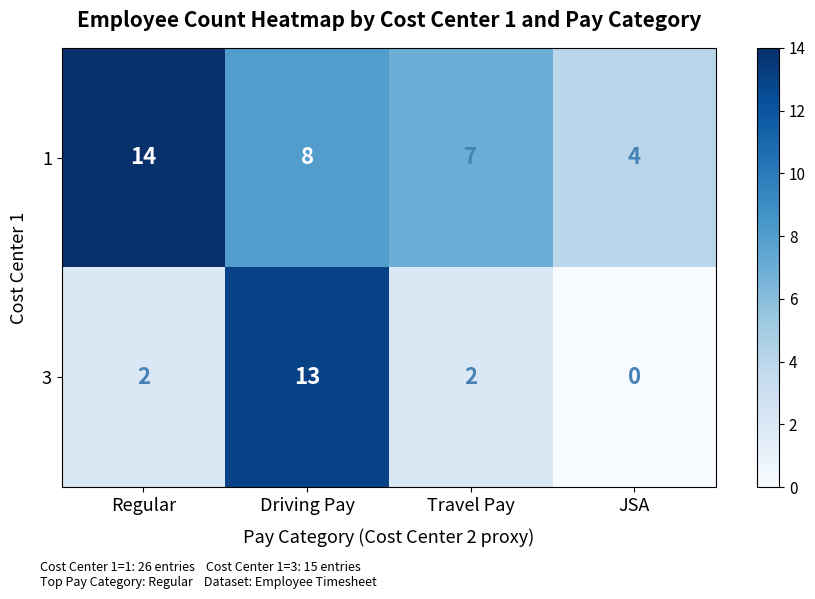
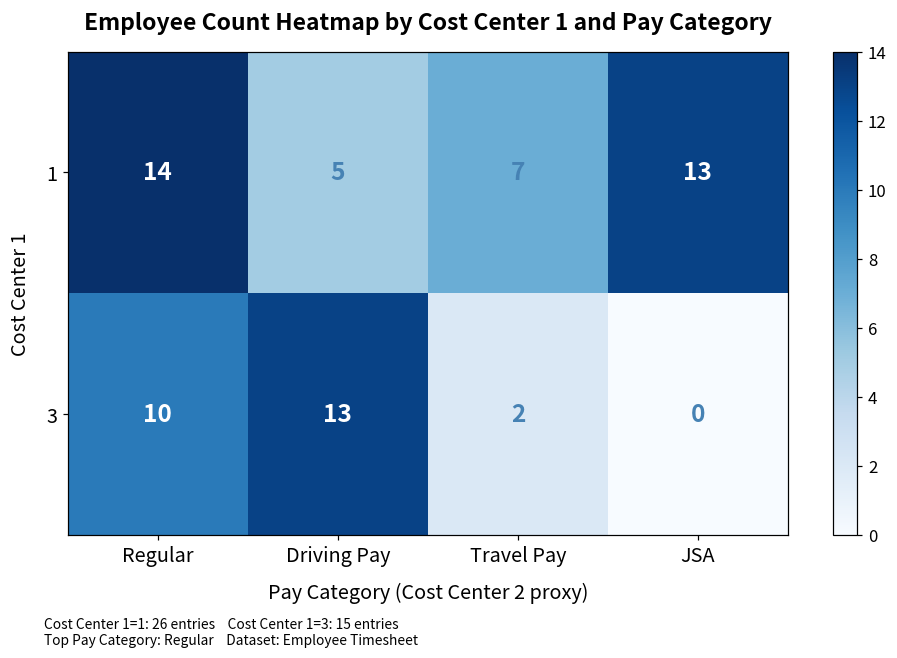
1, Driving Pay: 8 -> 5
1, JSA: 4 -> 13
3, Regular: 2 -> 10
